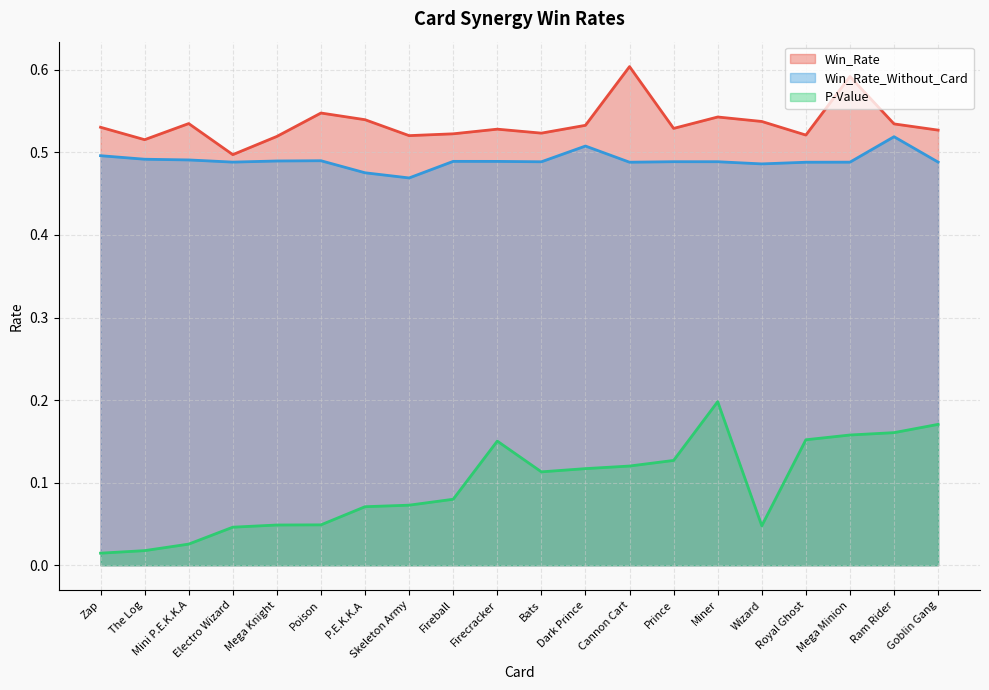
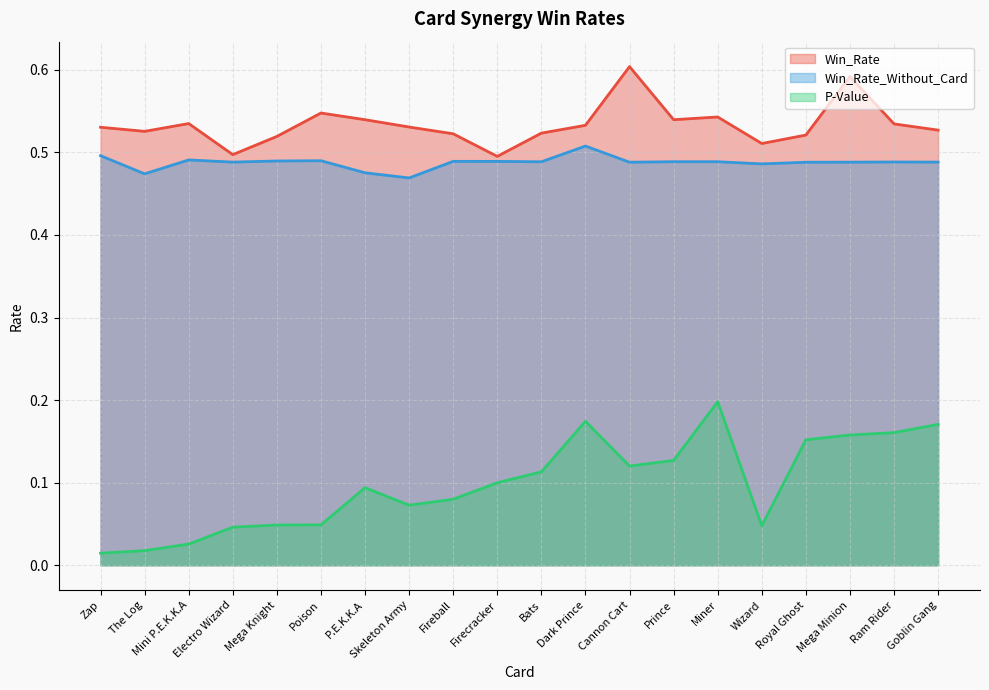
Win_Rate, The Log: 0.52 -> 0.53
Win_Rate_Without_Card, The Log: 0.49 -> 0.47
P-Value, P.E.K.K.A: 0.07 -> 0.09
Win_Rate, Skeleton Army: 0.52 -> 0.53
Win_Rate, Firecracker: 0.53 -> 0.50
P-Value, Firecracker: 0.15 -> 0.10
P-Value, Dark Prince: 0.12 -> 0.17
Win_Rate, Prince: 0.53 -> 0.54
Win_Rate, Wizard: 0.54 -> 0.51
Win_Rate_Without_Card, Ram Rider: 0.52 -> 0.49
